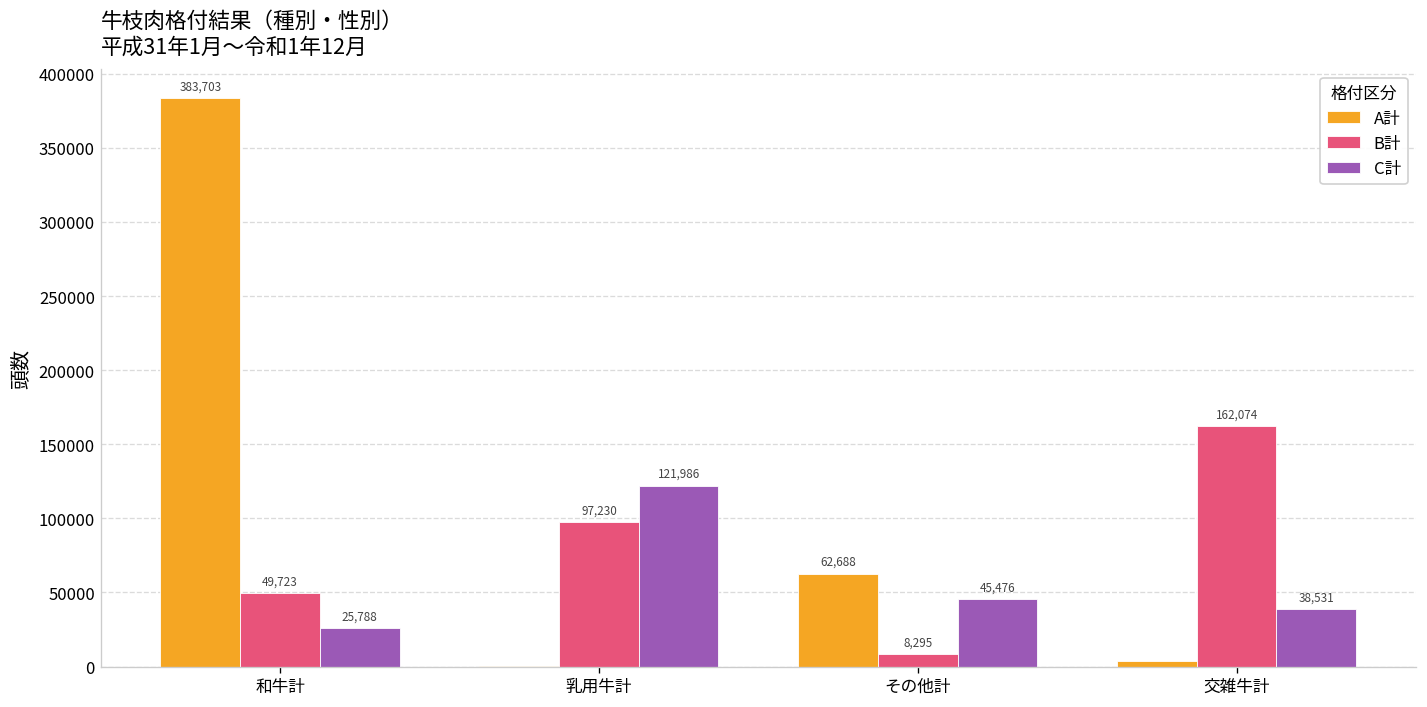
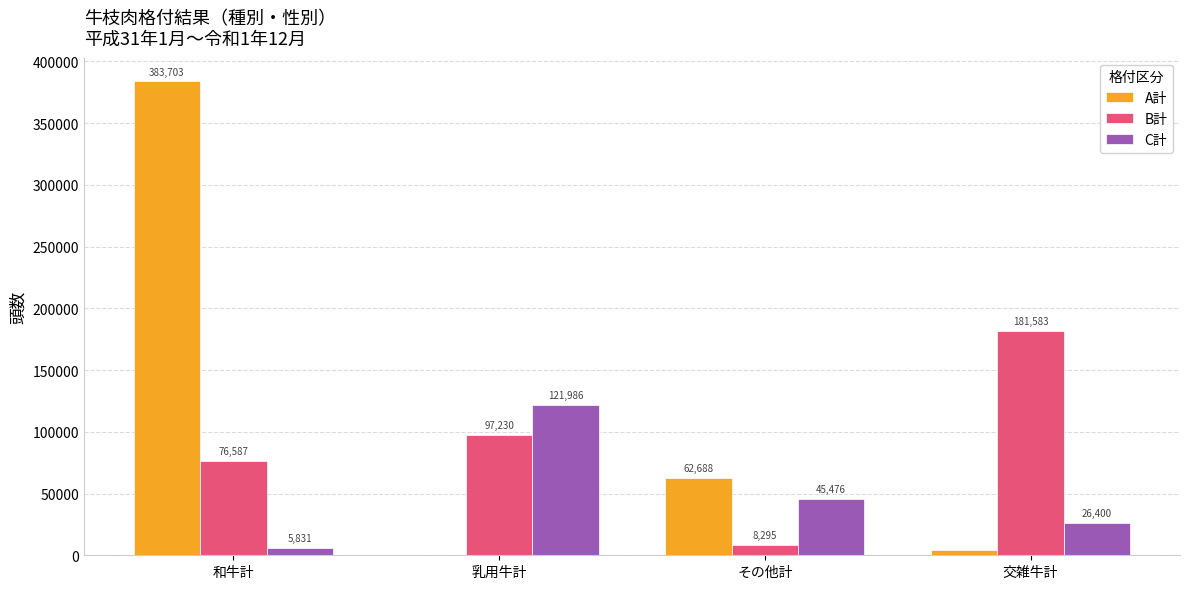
B計, 和牛計: 49,723 -> 76,587
C計, 和牛計: 25,788 -> 5,831
B計, 交雑牛計: 162,074 -> 181,583
C計, 交雑牛計: 38,531 -> 26,400
